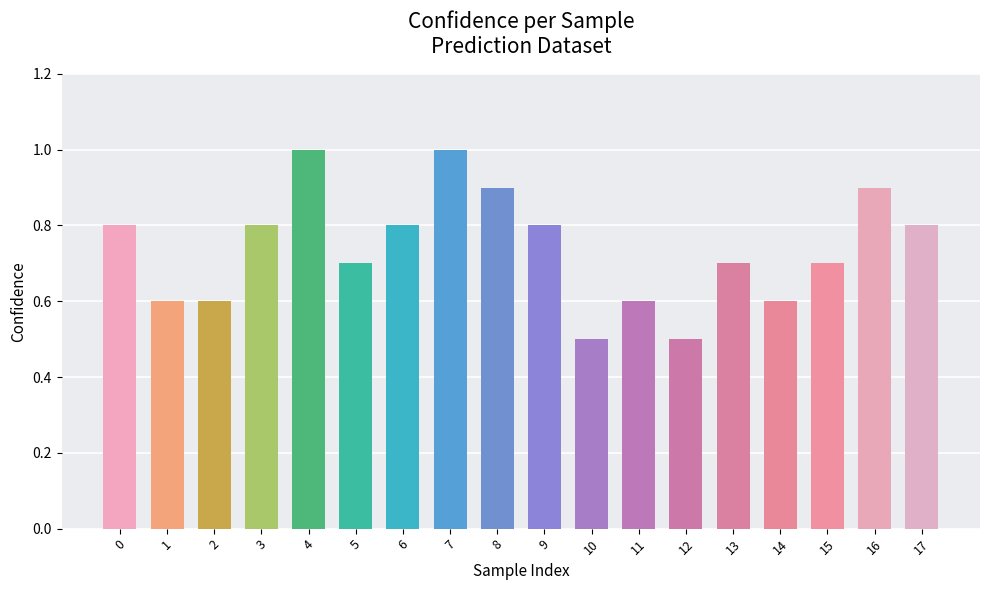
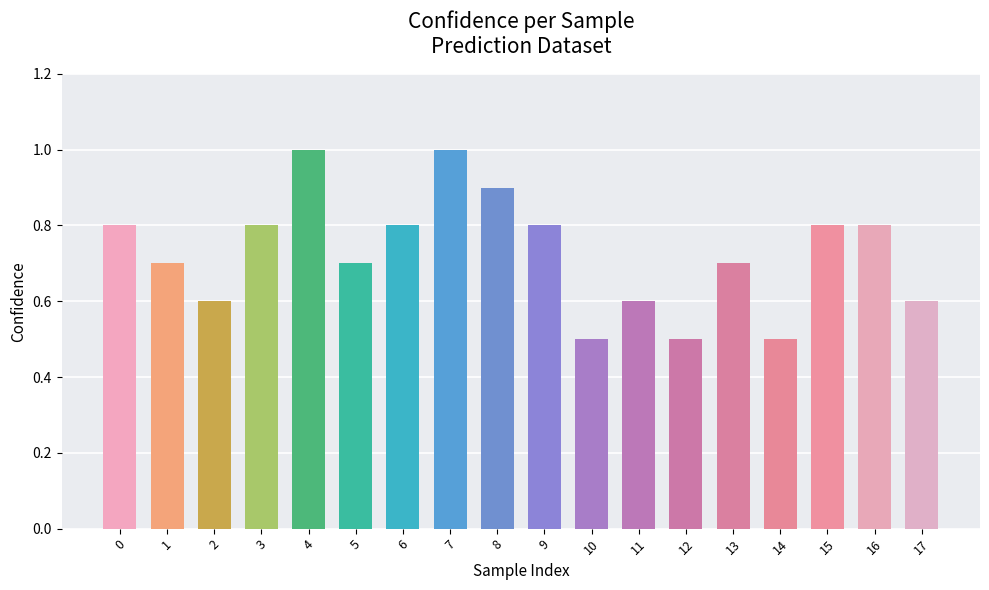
1: 0.6 -> 0.7
14: 0.6 -> 0.5
15: 0.7 -> 0.8
16: 0.9 -> 0.8
17: 0.8 -> 0.6
